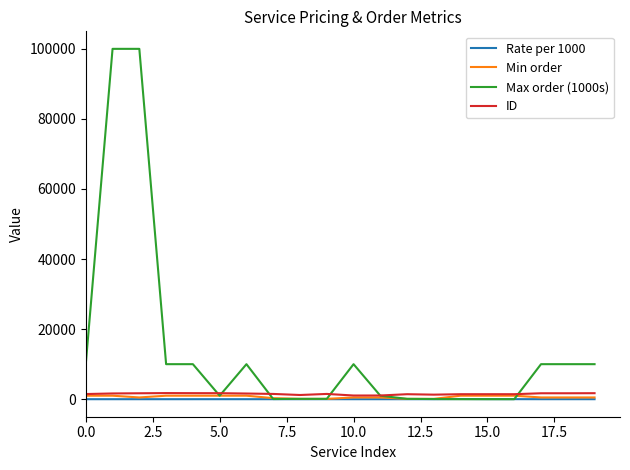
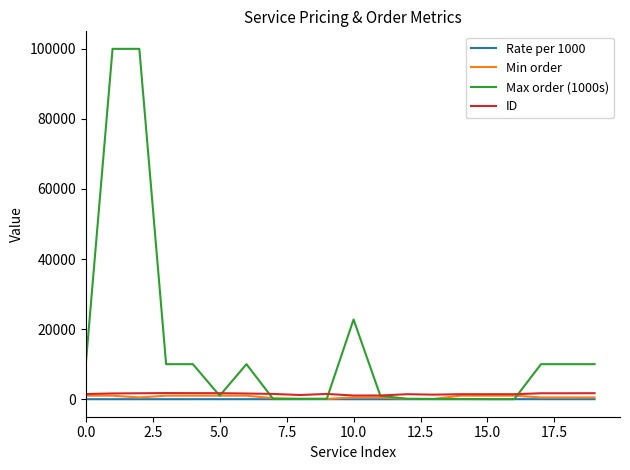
Max order (1000s), 10.0: 10000 -> 23000
